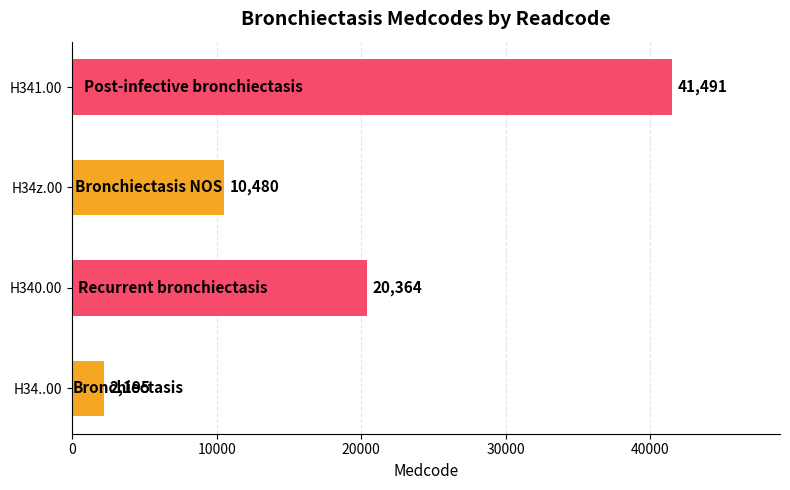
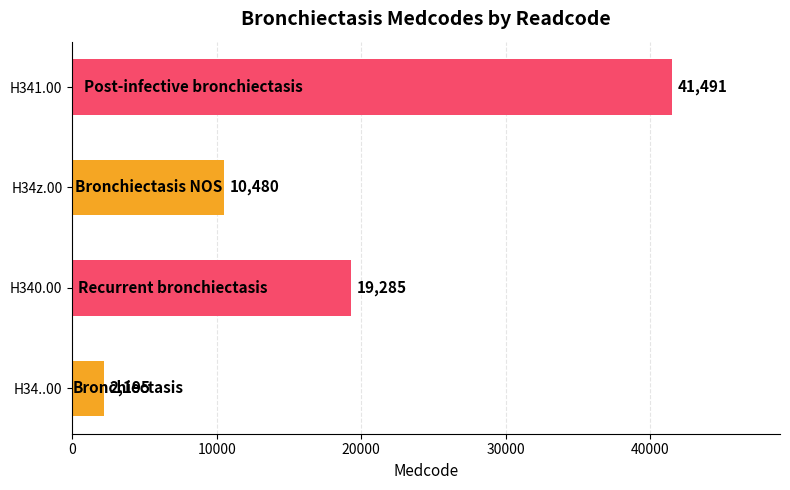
H340.00: 20,364 -> 19,285
